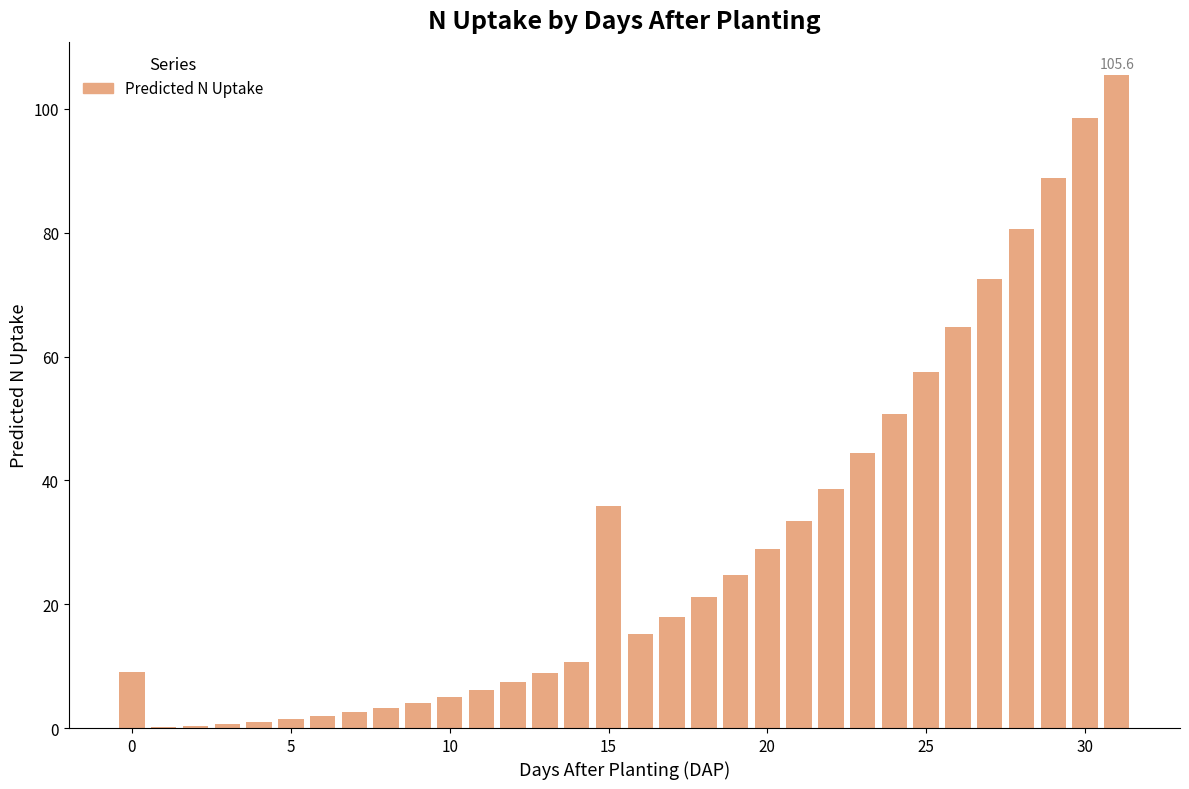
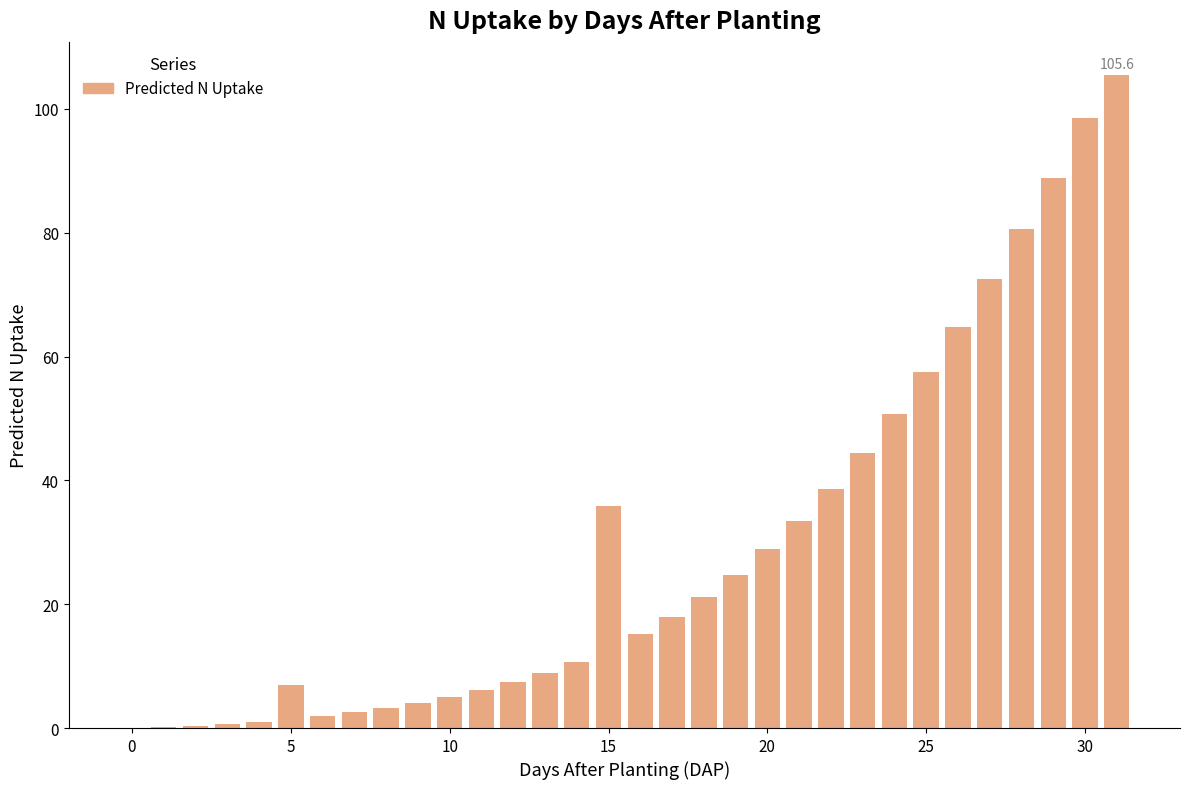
0: 9 -> 0
5: 1 -> 7
